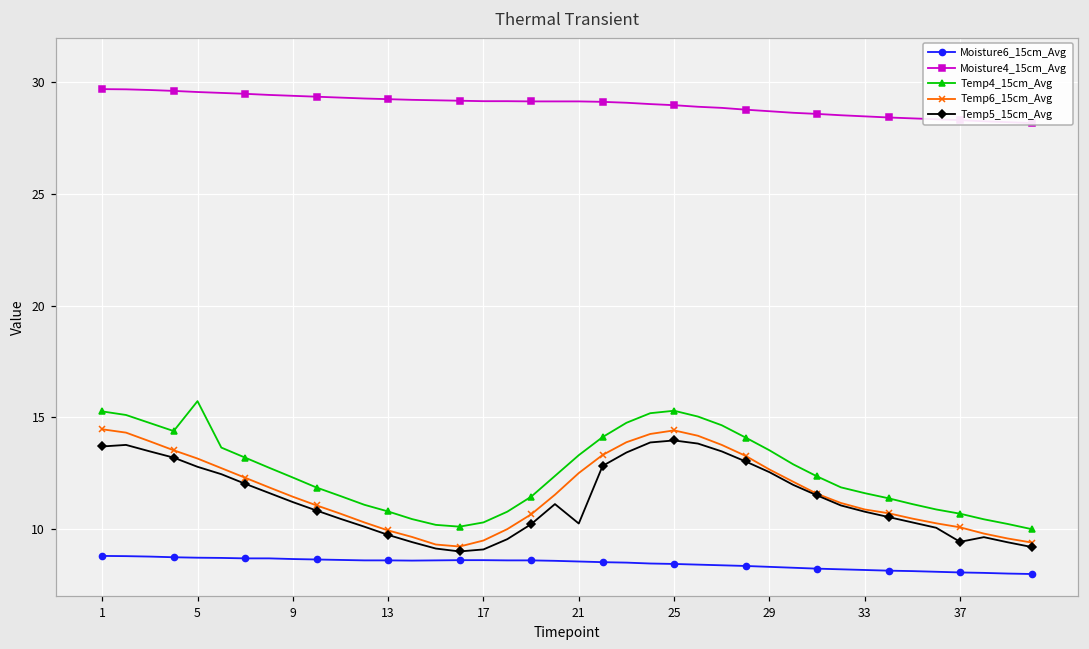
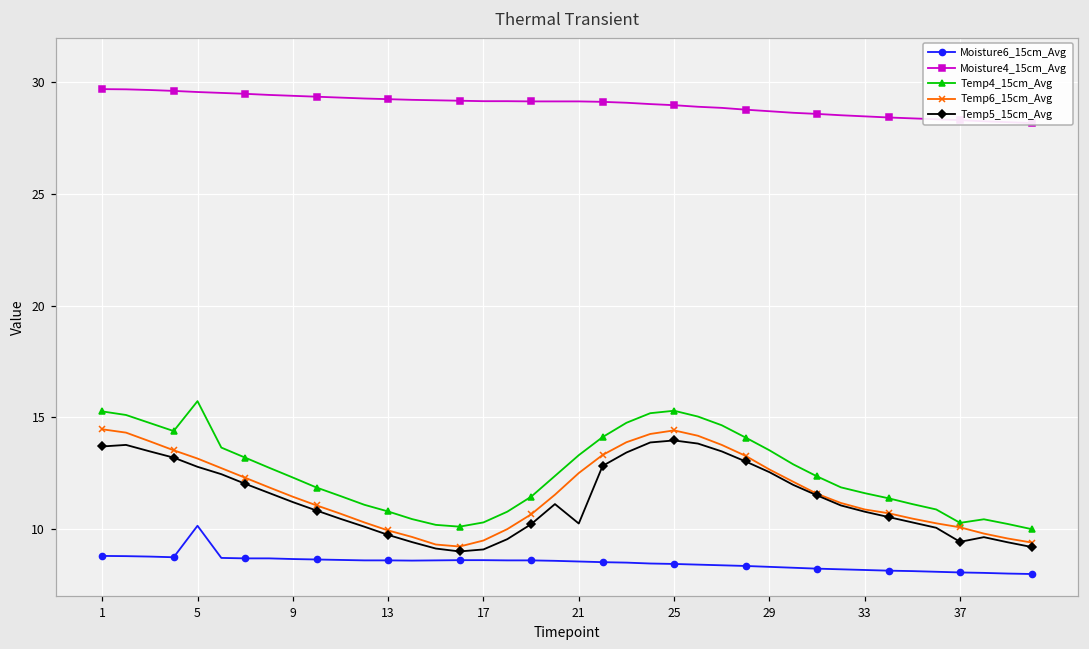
Moisture6_15cm_Avg, 5: 8.7 -> 10.1
Temp4_15cm_Avg, 37: 10.7 -> 10.3
